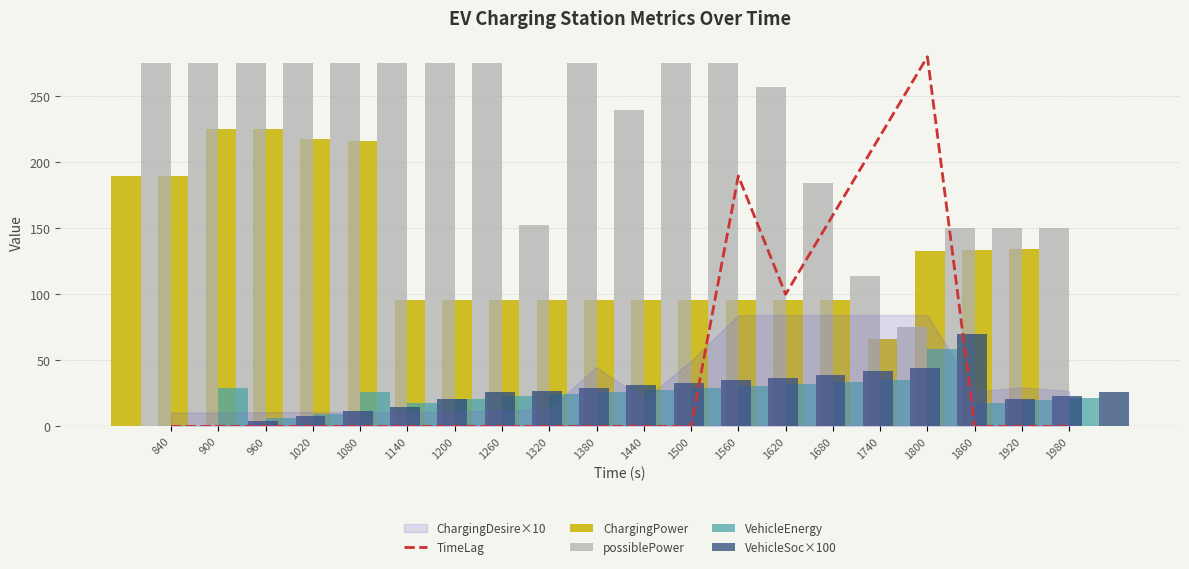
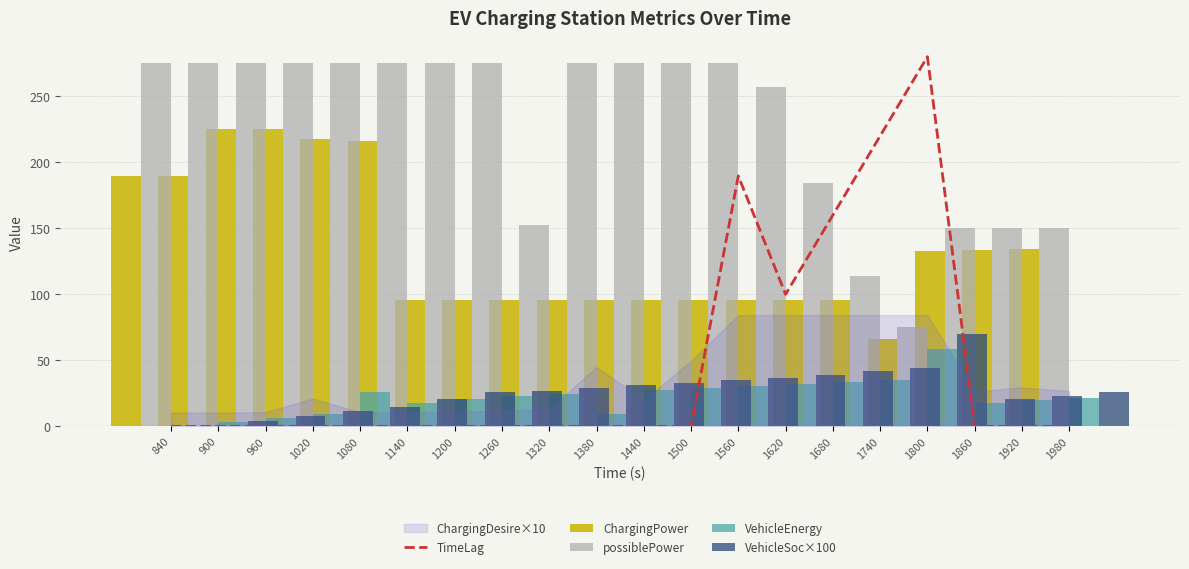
VehicleEnergy, 900: 29 -> 3
ChargingDesire×10, 1020: 11 -> 21
VehicleEnergy, 1380: 26 -> 10
possiblePower, 1440: 240 -> 275
